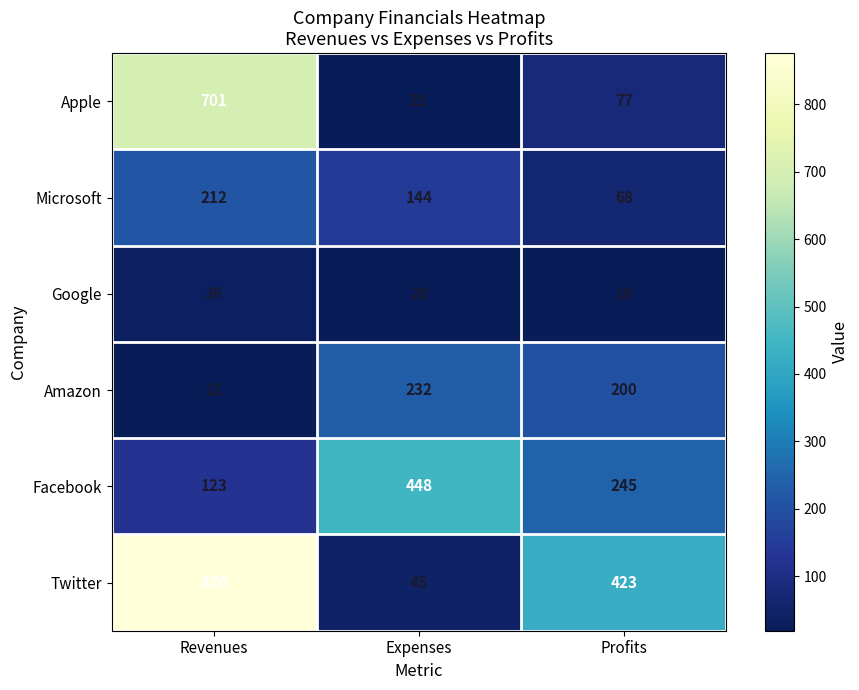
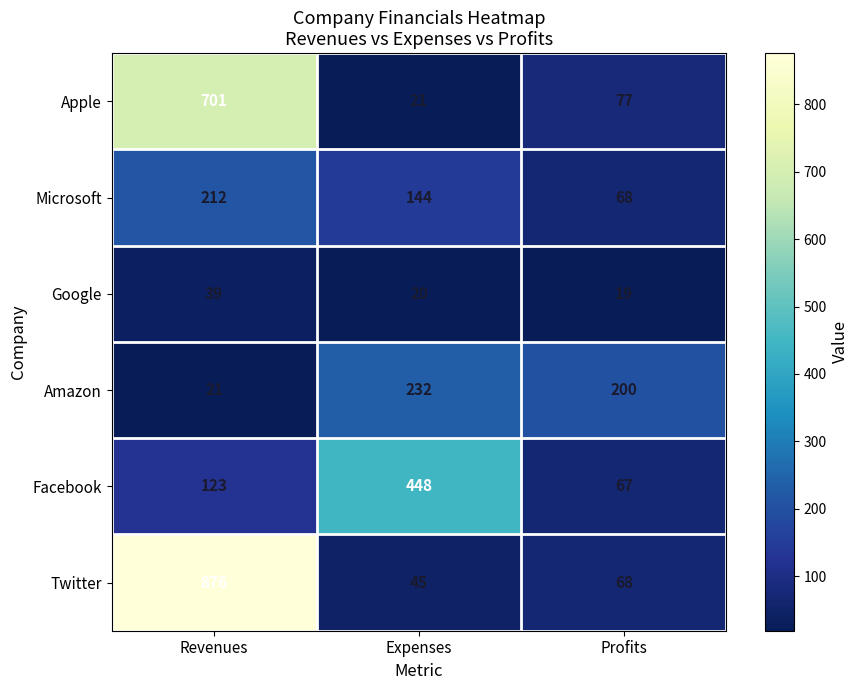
Facebook, Profits: 245 -> 67
Twitter, Profits: 423 -> 68
